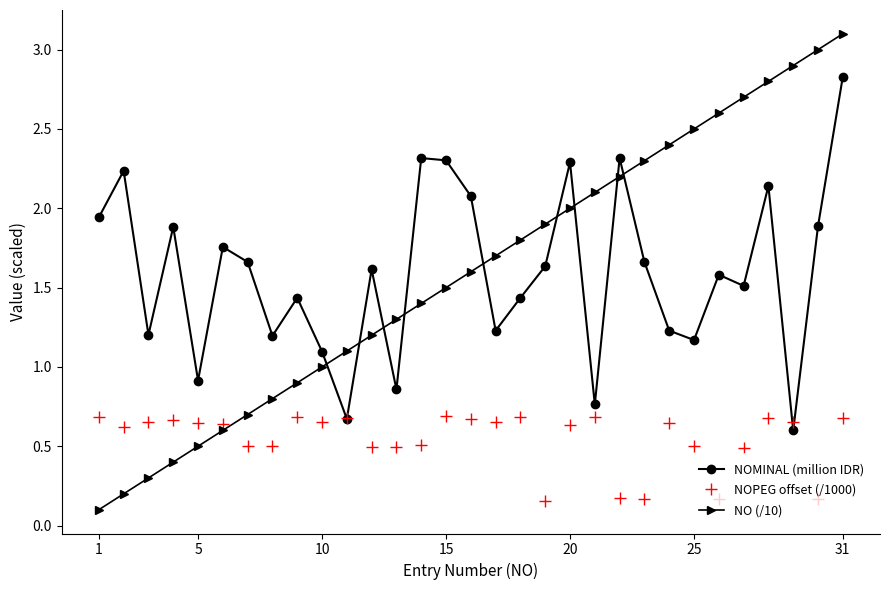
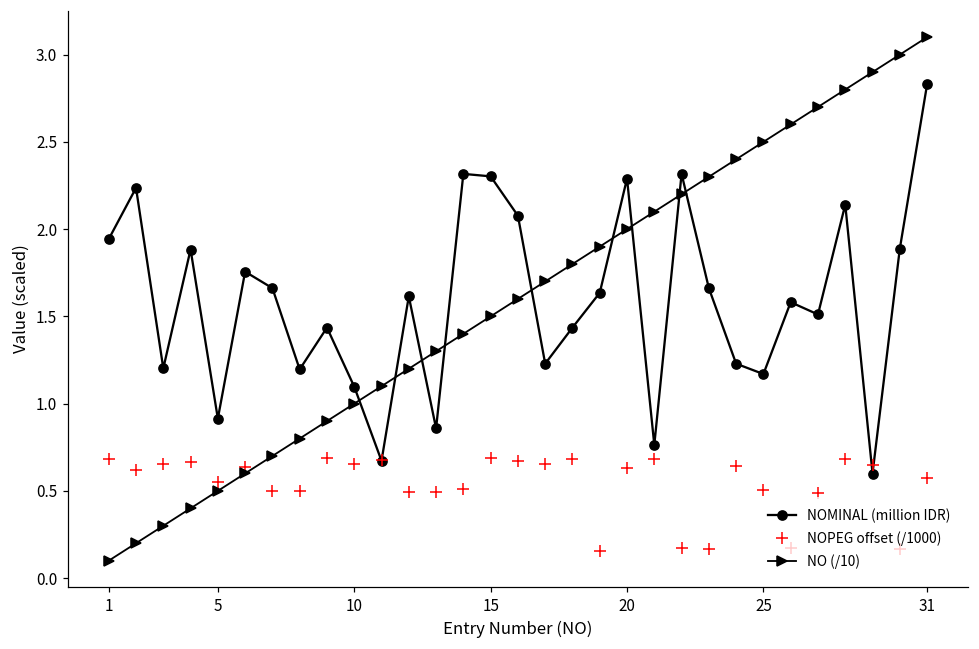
NOPEG offset (/1000), 5: 0.65 -> 0.55
NOPEG offset (/1000), 31: 0.68 -> 0.57
